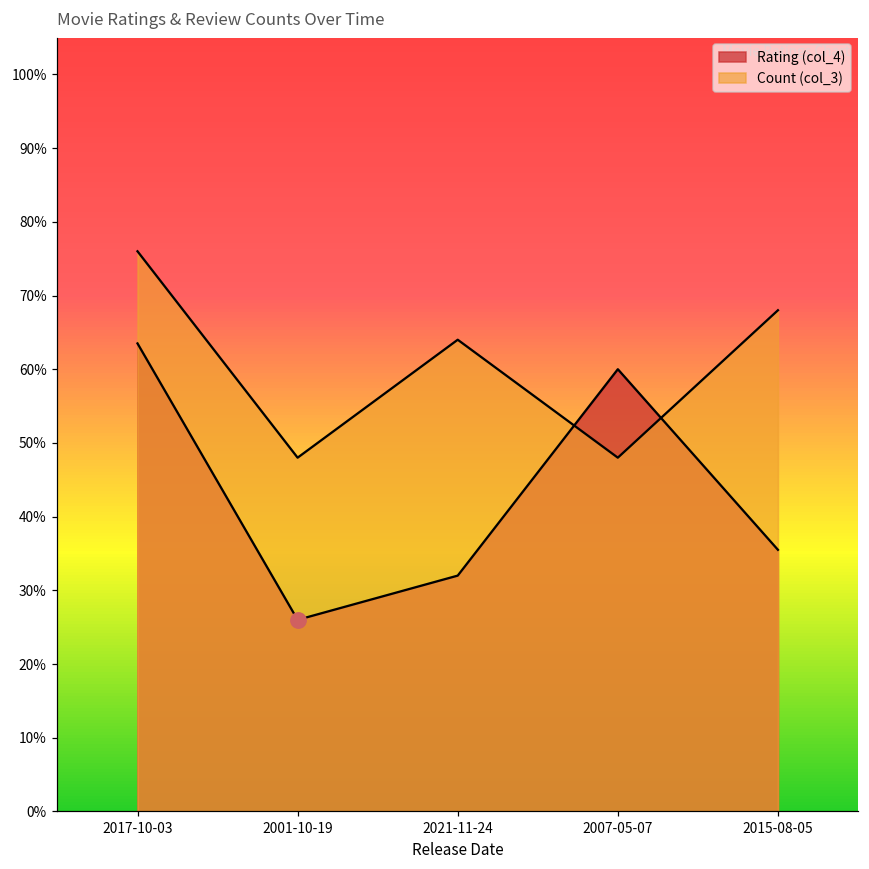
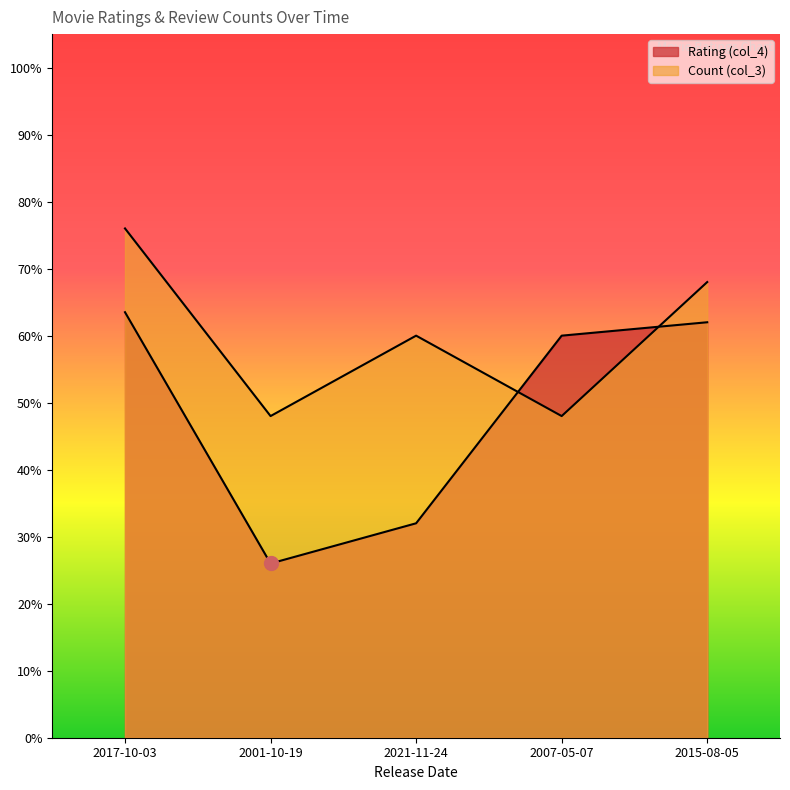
Count (col_3), 2021-11-24: 64% -> 60%
Rating (col_4), 2015-08-05: 36% -> 62%
